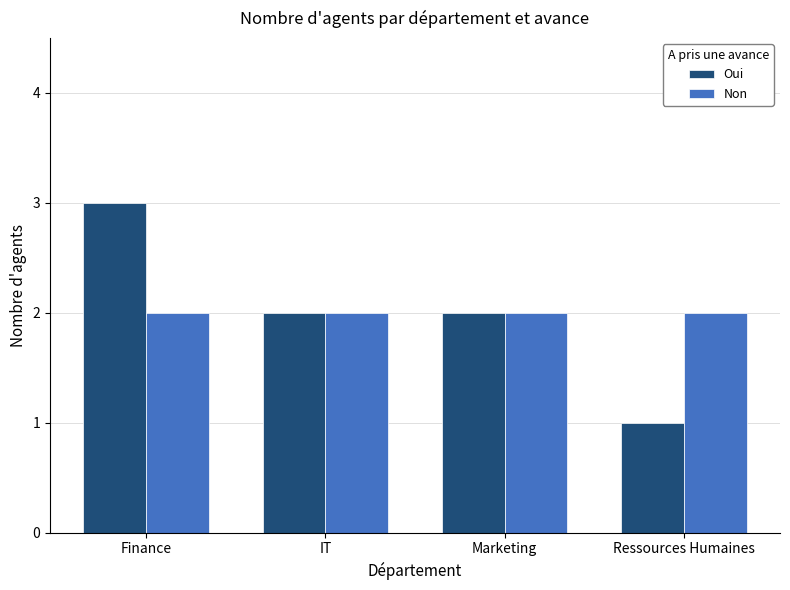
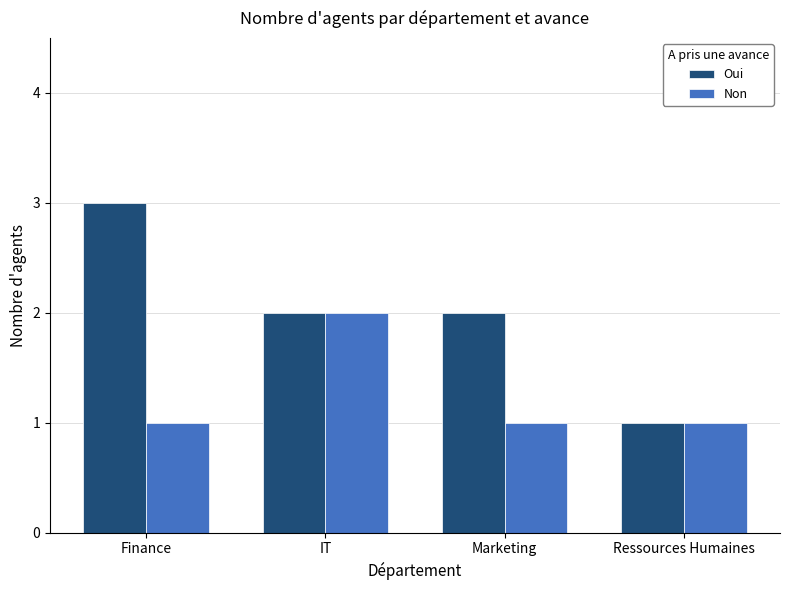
Non, Finance: 2 -> 1
Non, Marketing: 2 -> 1
Non, Ressources Humaines: 2 -> 1
